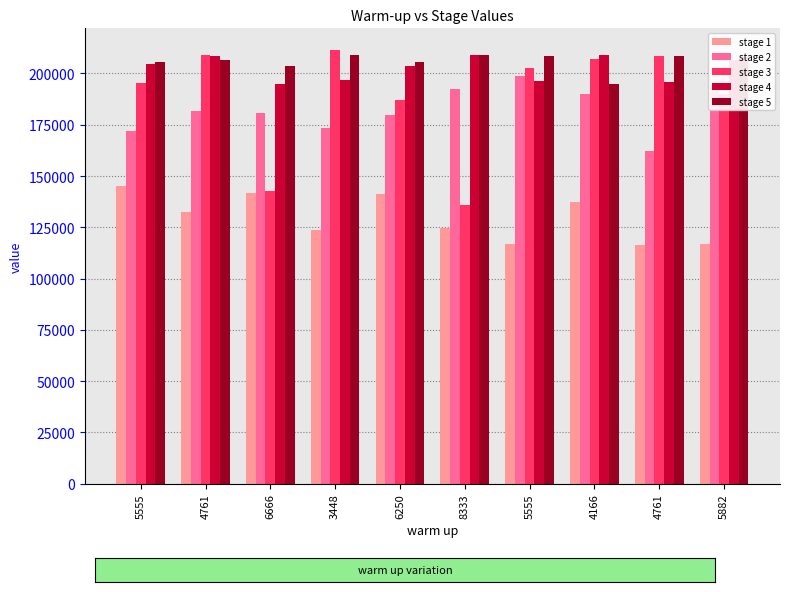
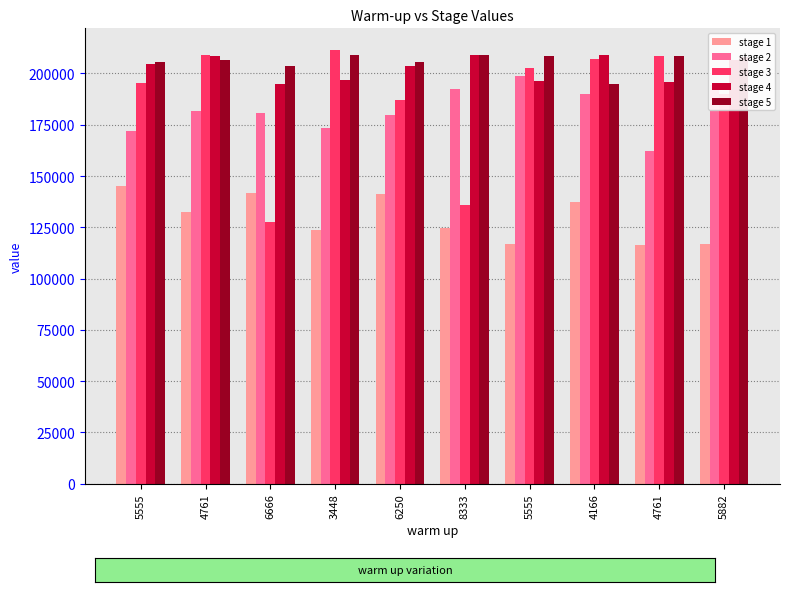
stage 3, 6666: 142000 -> 127000
